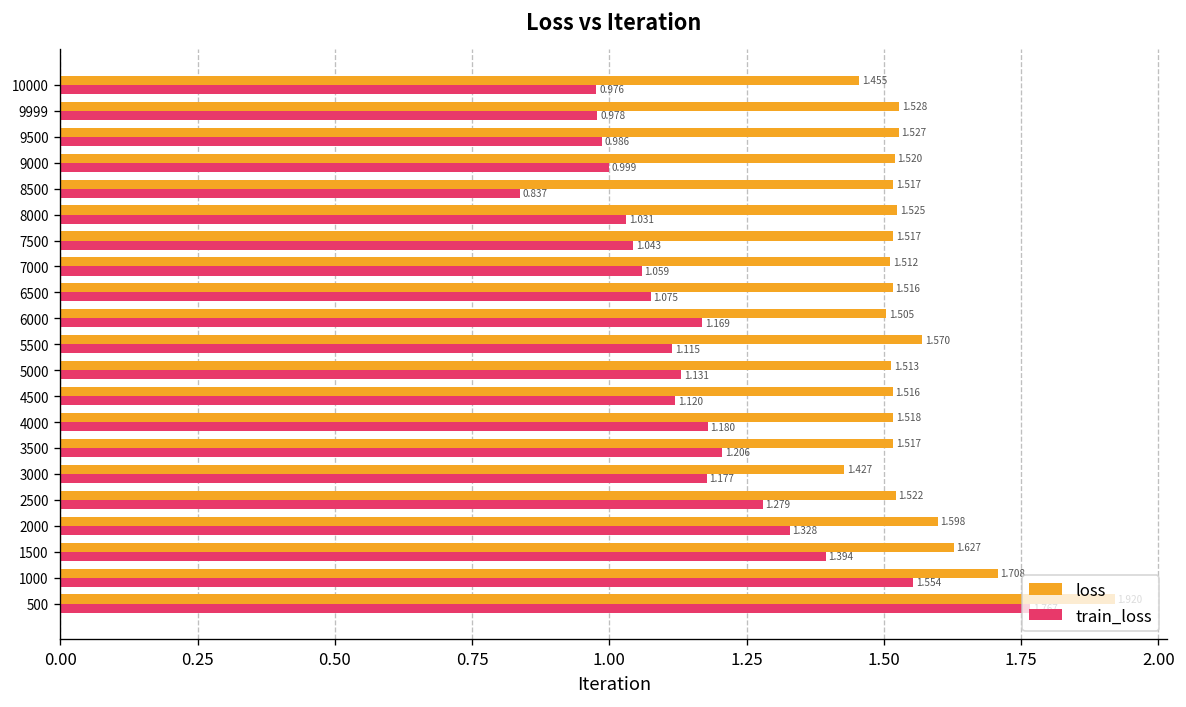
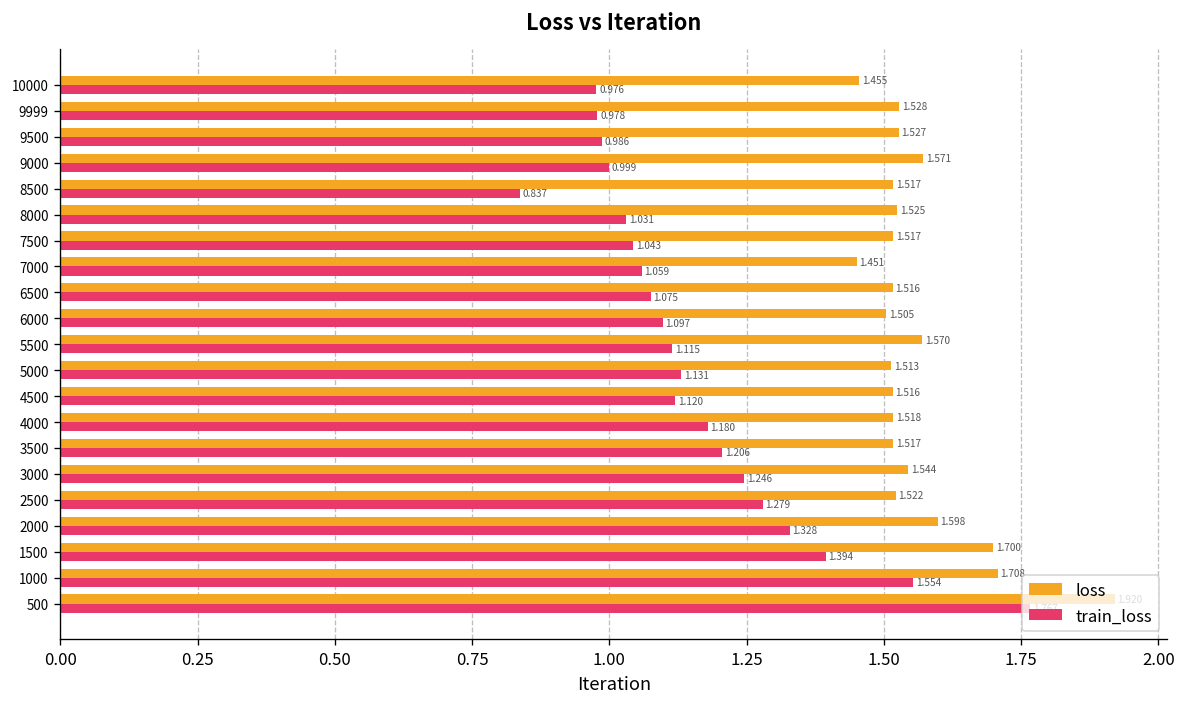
loss, 9000: 1.520 -> 1.571
loss, 7000: 1.512 -> 1.451
train_loss, 6000: 1.169 -> 1.097
loss, 3000: 1.427 -> 1.544
train_loss, 3000: 1.177 -> 1.246
loss, 1500: 1.627 -> 1.700
